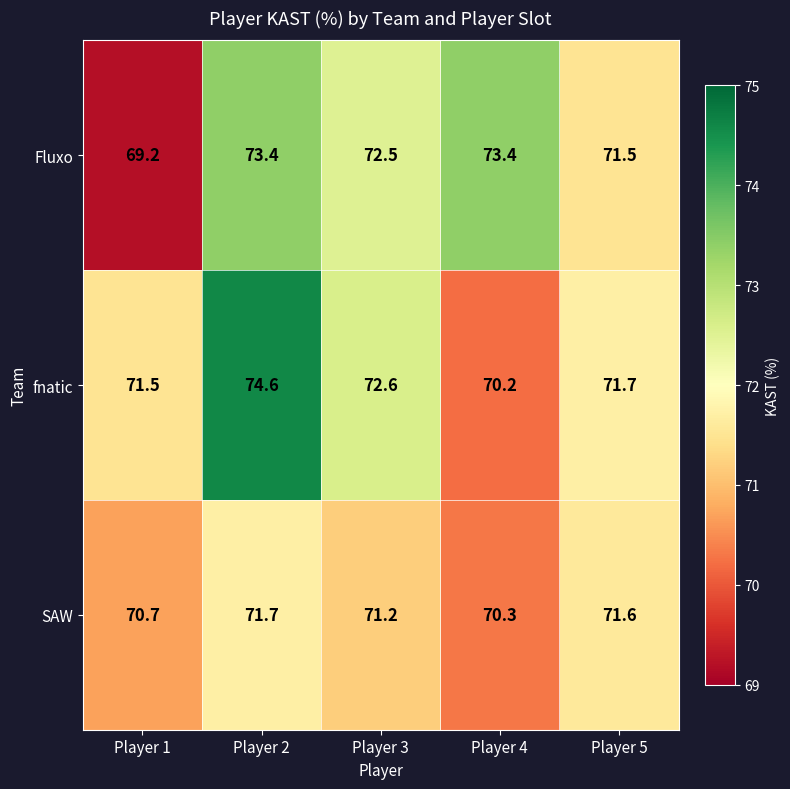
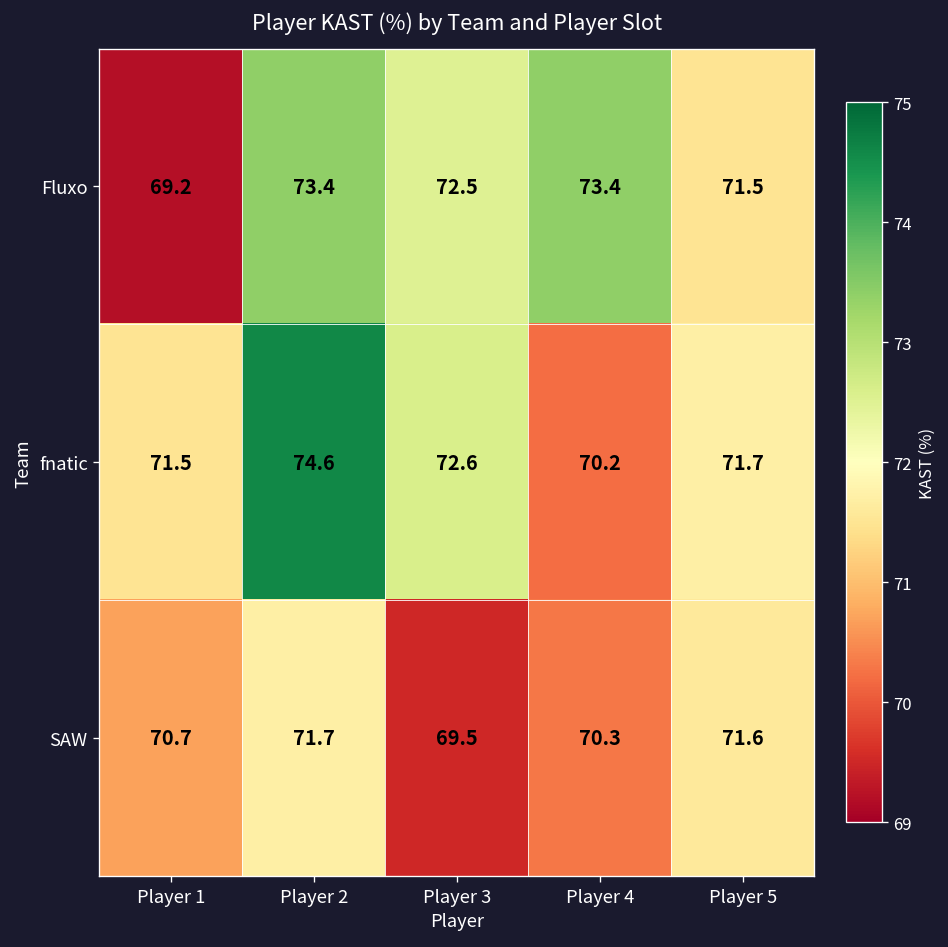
SAW, Player 3: 71.2 -> 69.5
